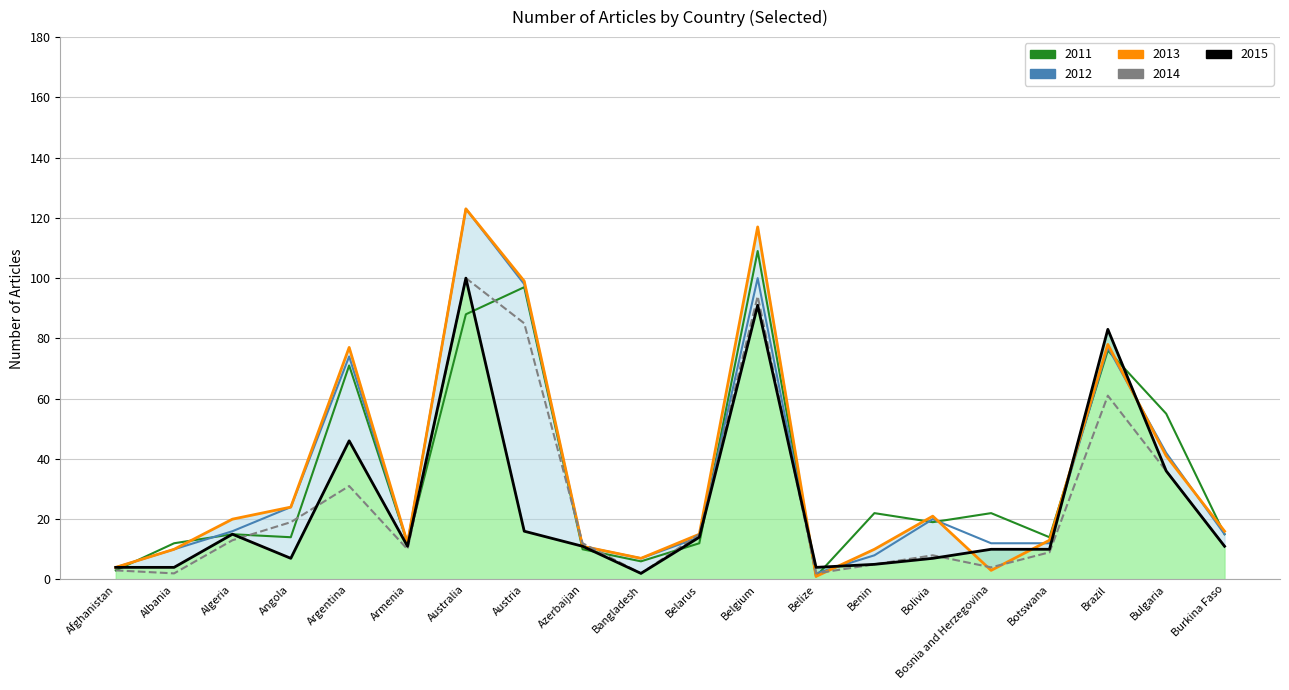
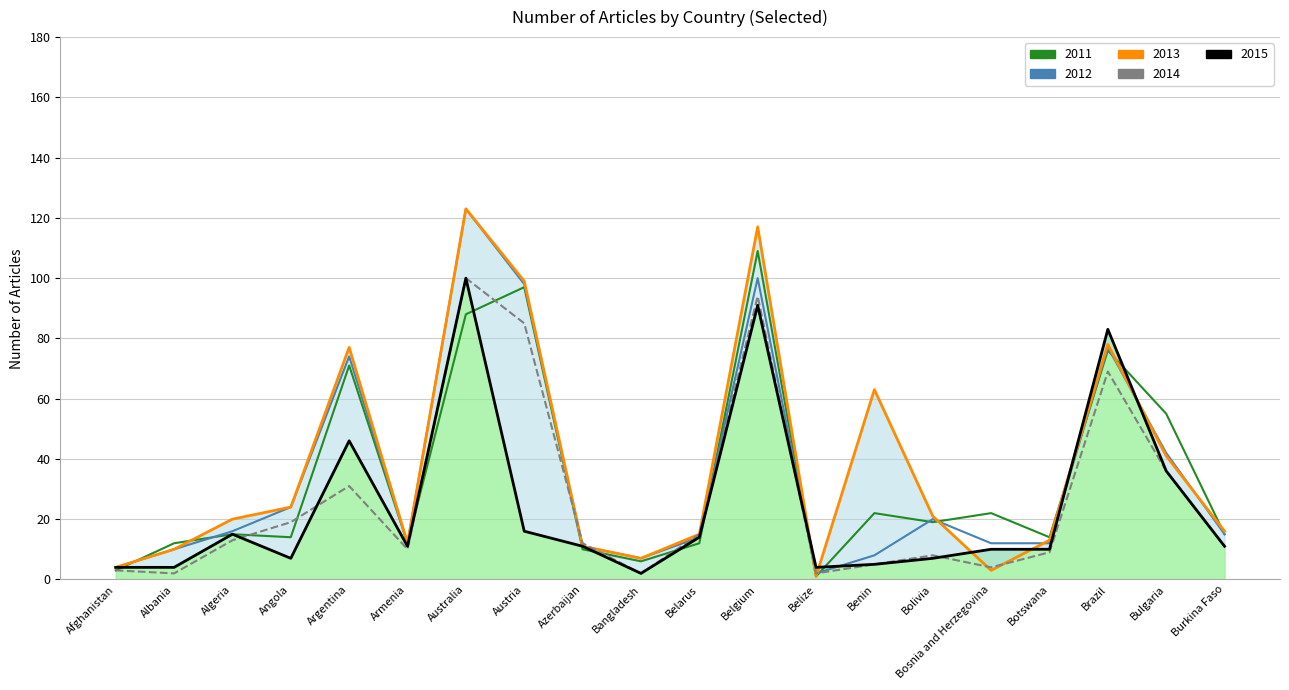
2013, Benin: 10 -> 63
2014, Brazil: 61 -> 69
